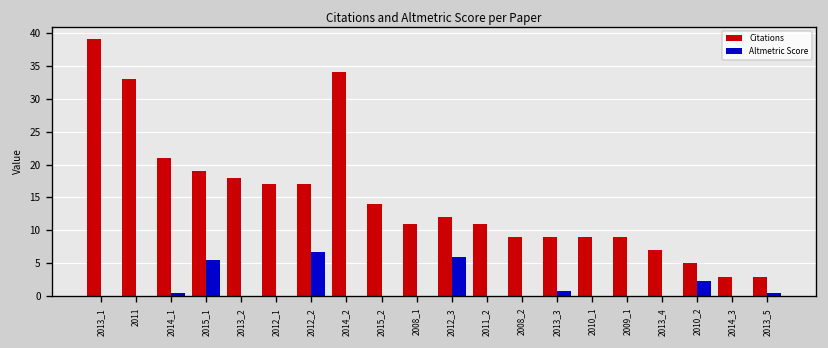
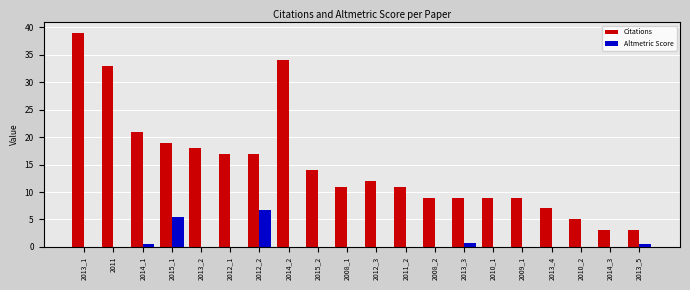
Altmetric Score, 2012_3: 6 -> 0
Altmetric Score, 2010_2: 2 -> 0
